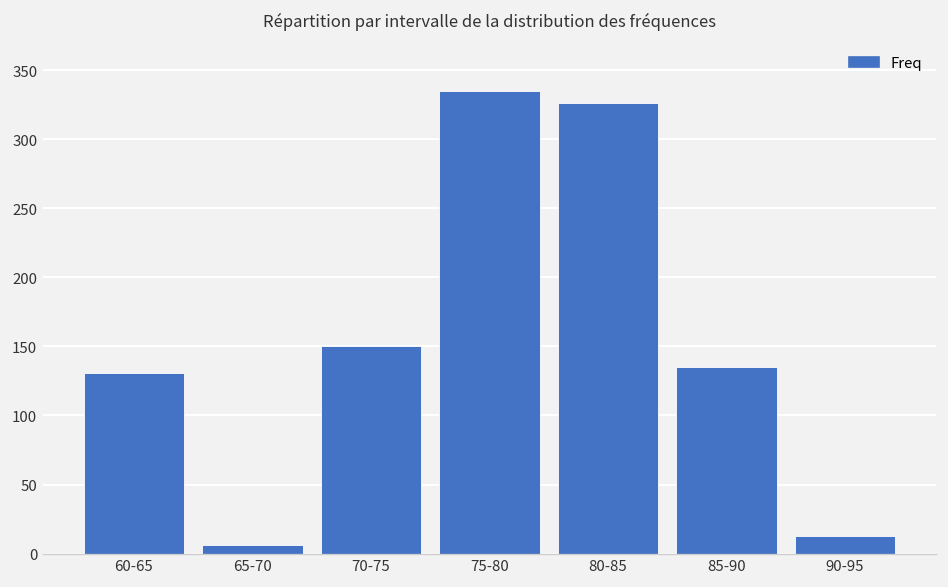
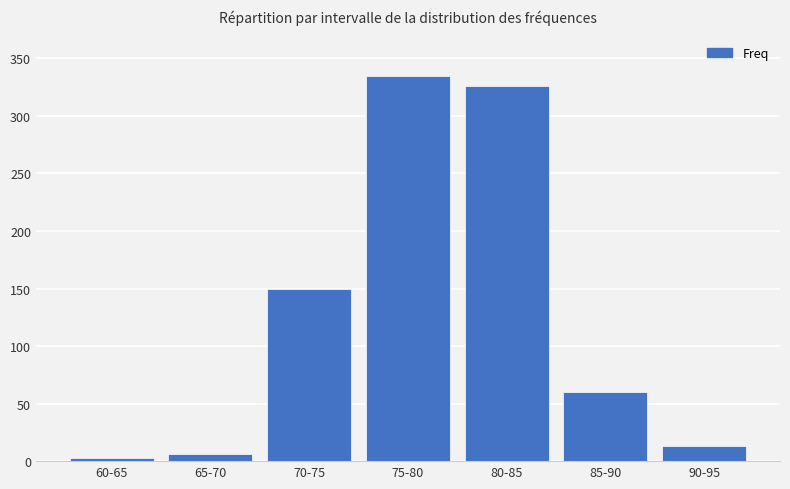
60-65: 131 -> 3
85-90: 135 -> 60
